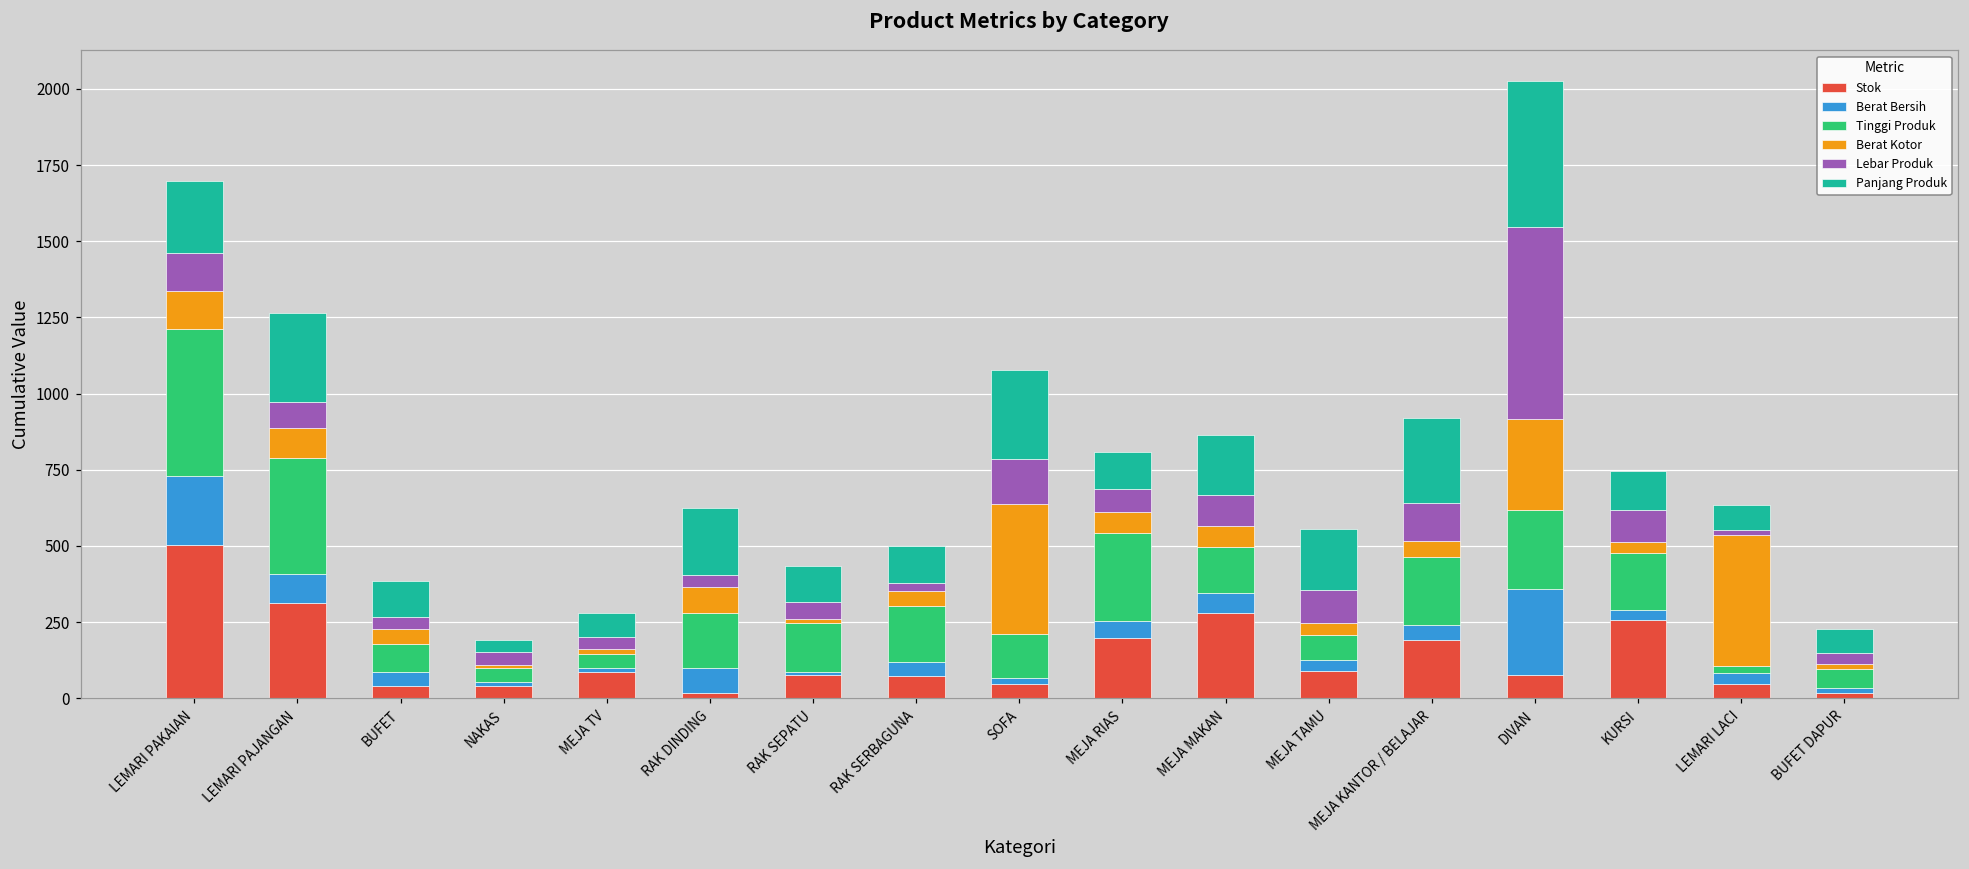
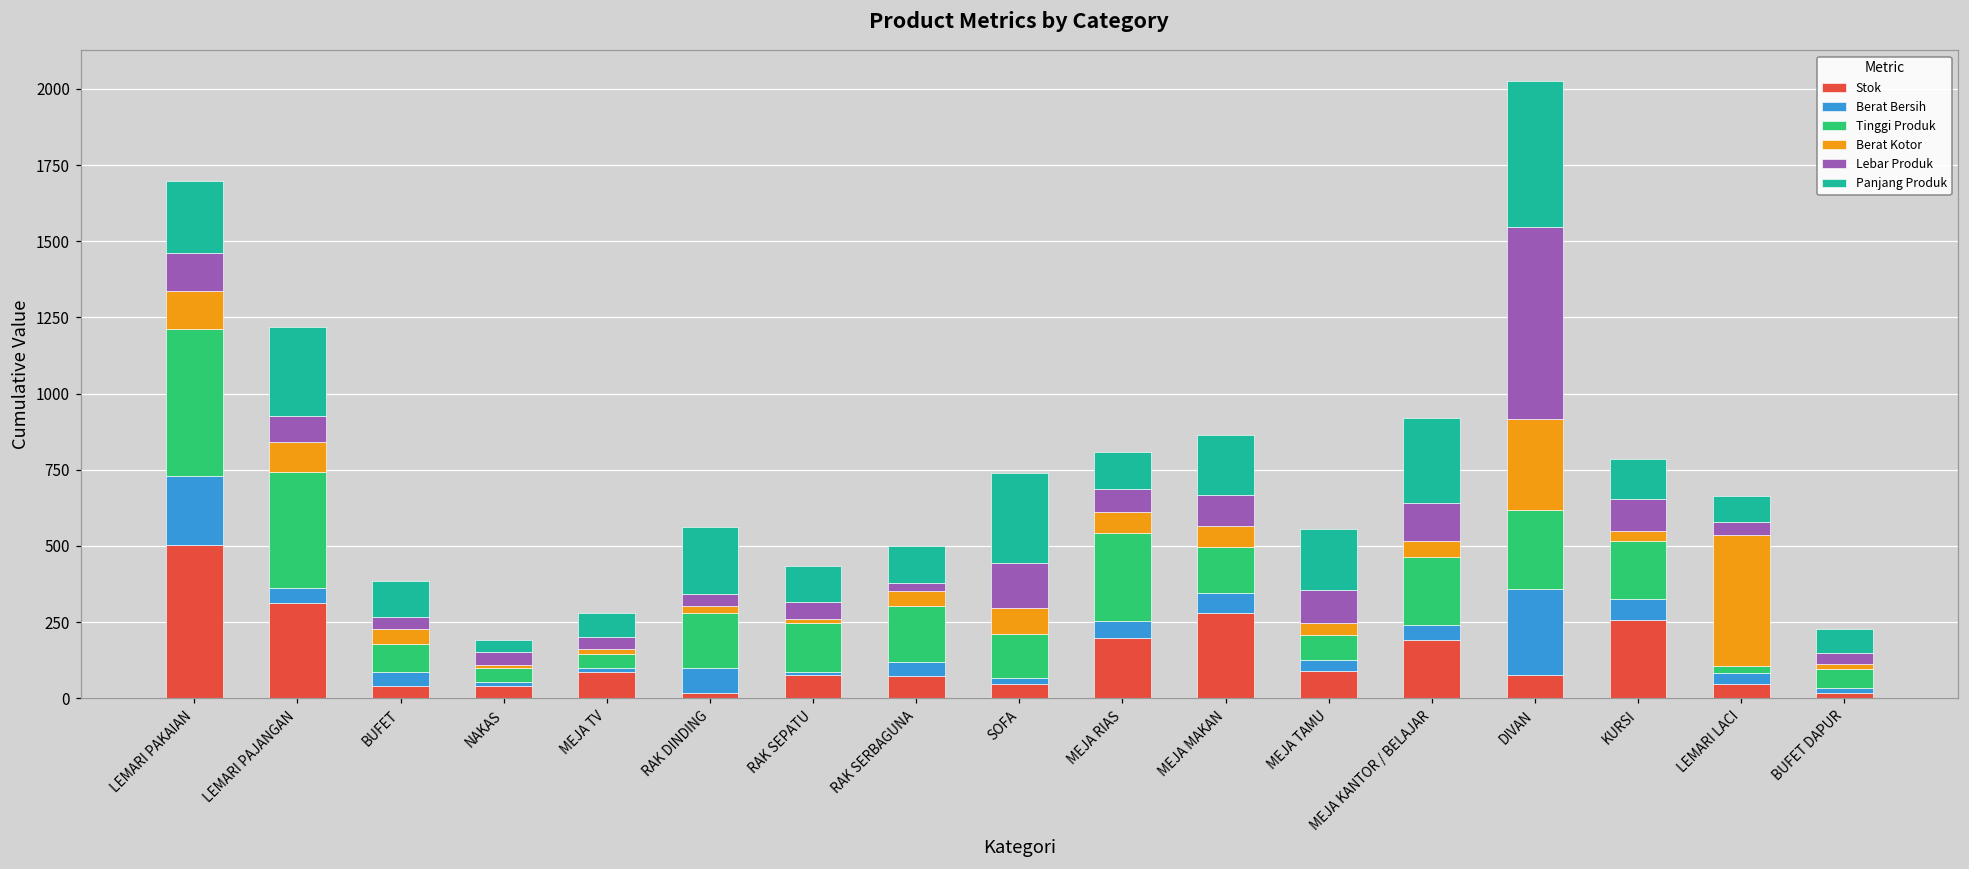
Berat Bersih, LEMARI PAJANGAN: 90 -> 50
Berat Kotor, RAK DINDING: 90 -> 20
Berat Kotor, SOFA: 430 -> 90
Berat Bersih, KURSI: 30 -> 70
Lebar Produk, LEMARI LACI: 20 -> 40
